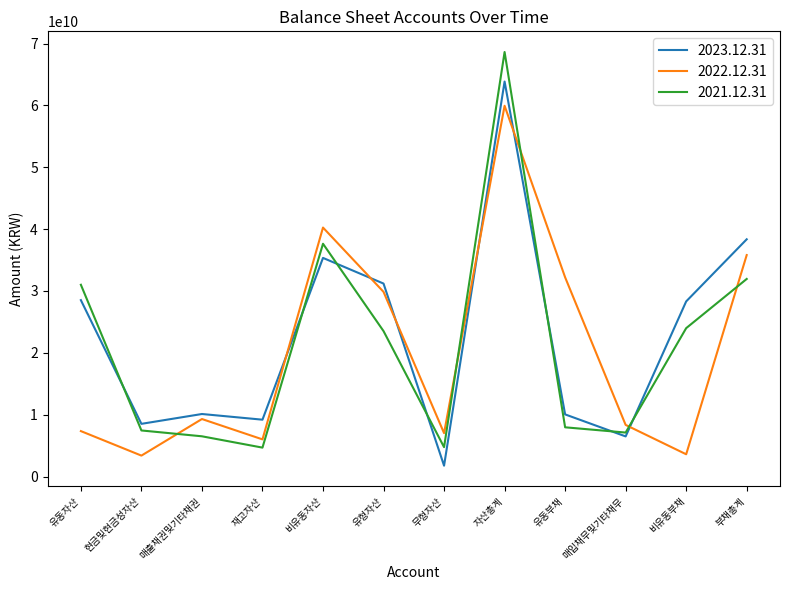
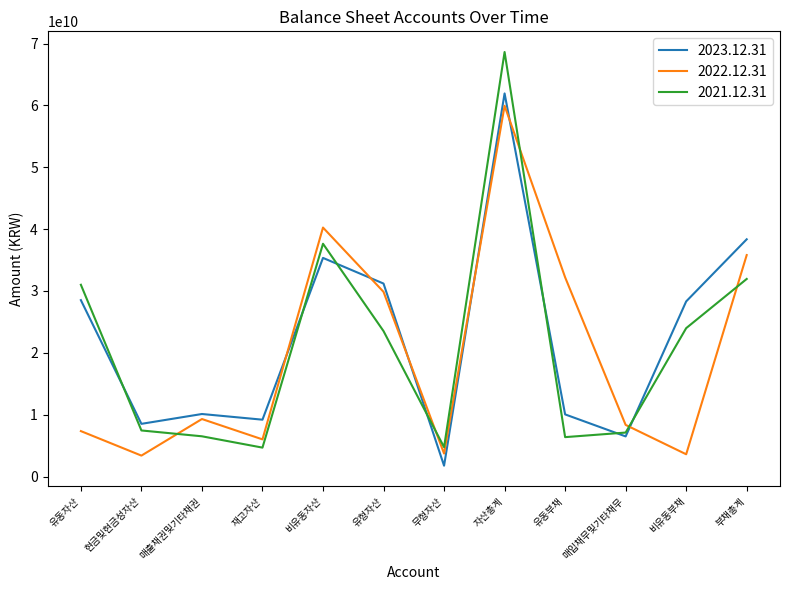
2022.12.31, 무형자산: 7000000000 -> 4000000000
2023.12.31, 자산총계: 64000000000 -> 62000000000
2021.12.31, 유동부채: 8000000000 -> 6000000000
